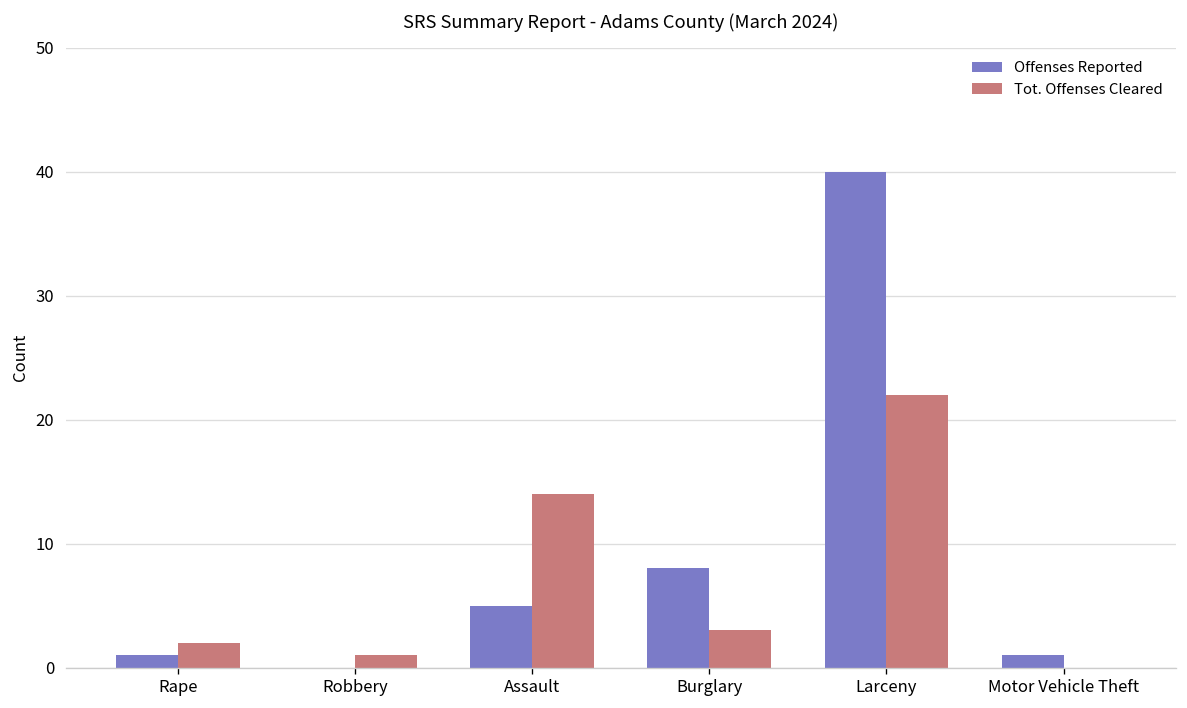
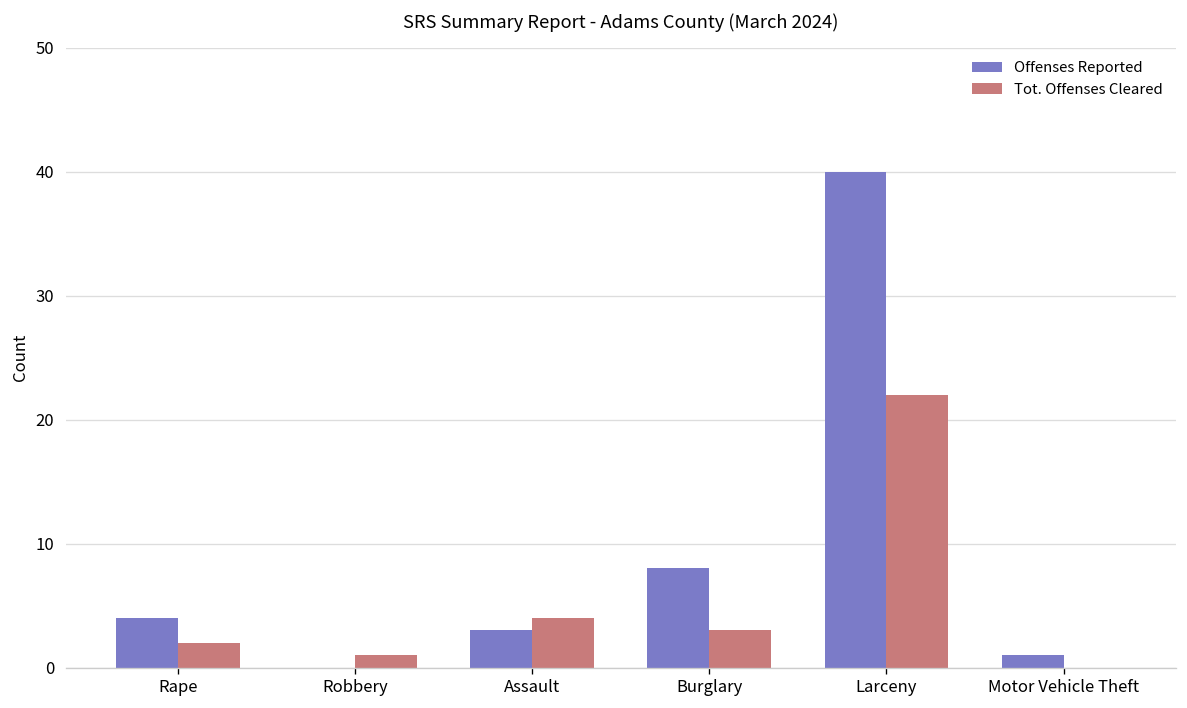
Offenses Reported, Rape: 1 -> 4
Offenses Reported, Assault: 5 -> 3
Tot. Offenses Cleared, Assault: 14 -> 4
